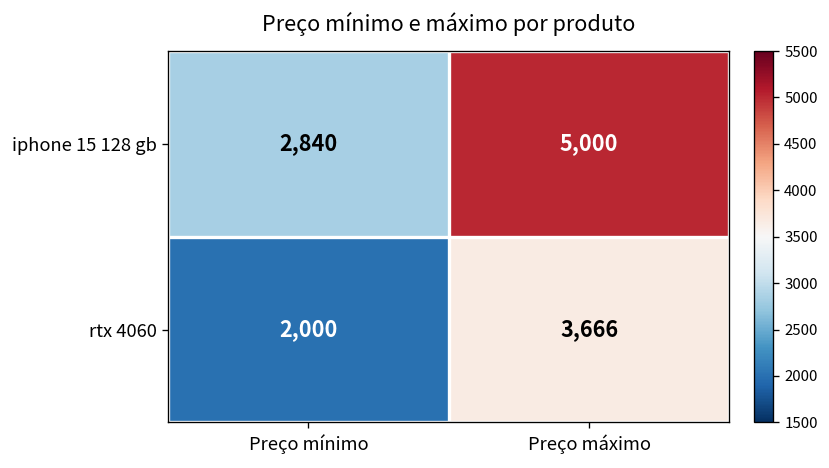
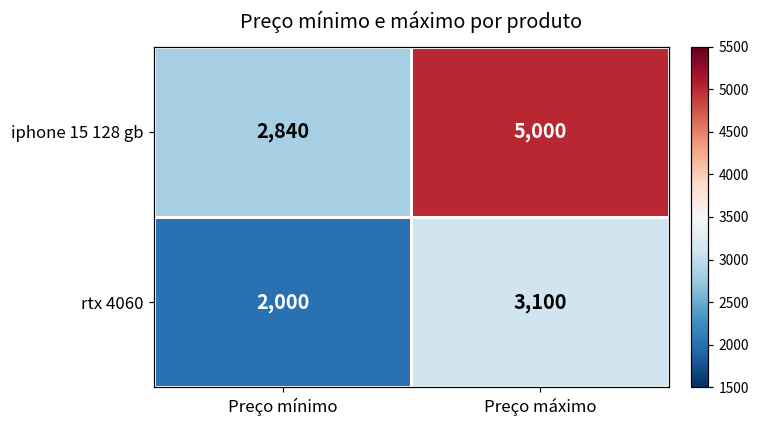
rtx 4060, Preço máximo: 3,666 -> 3,100
